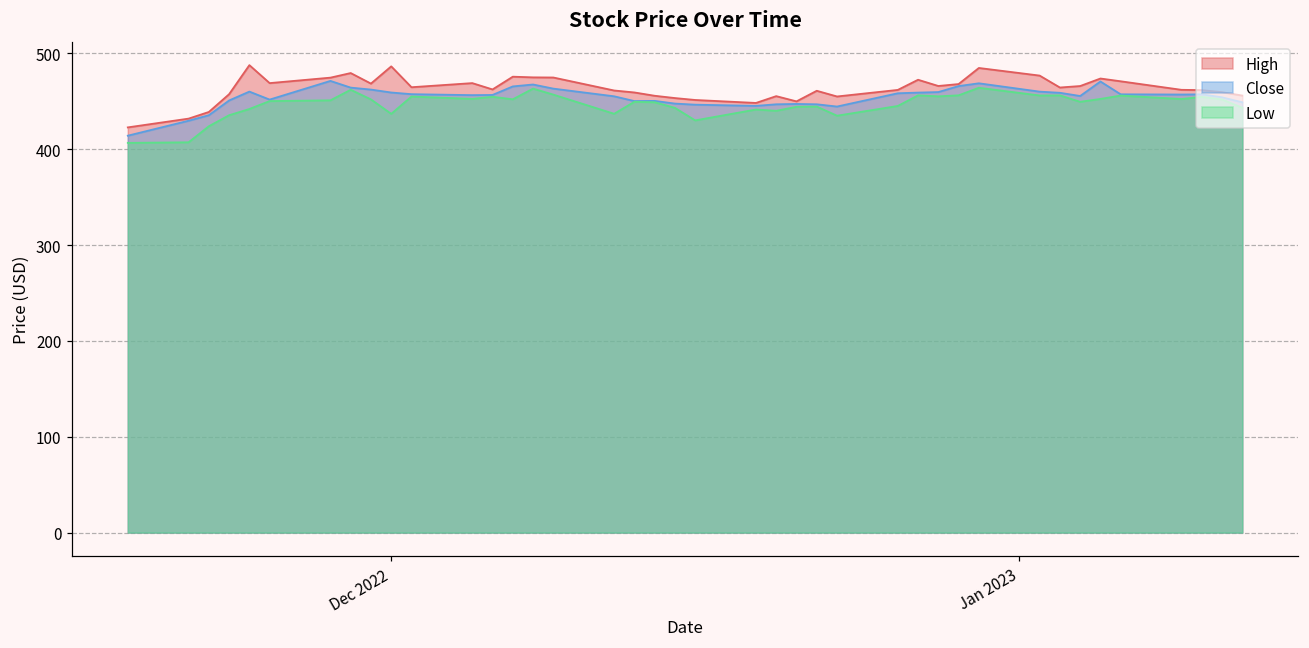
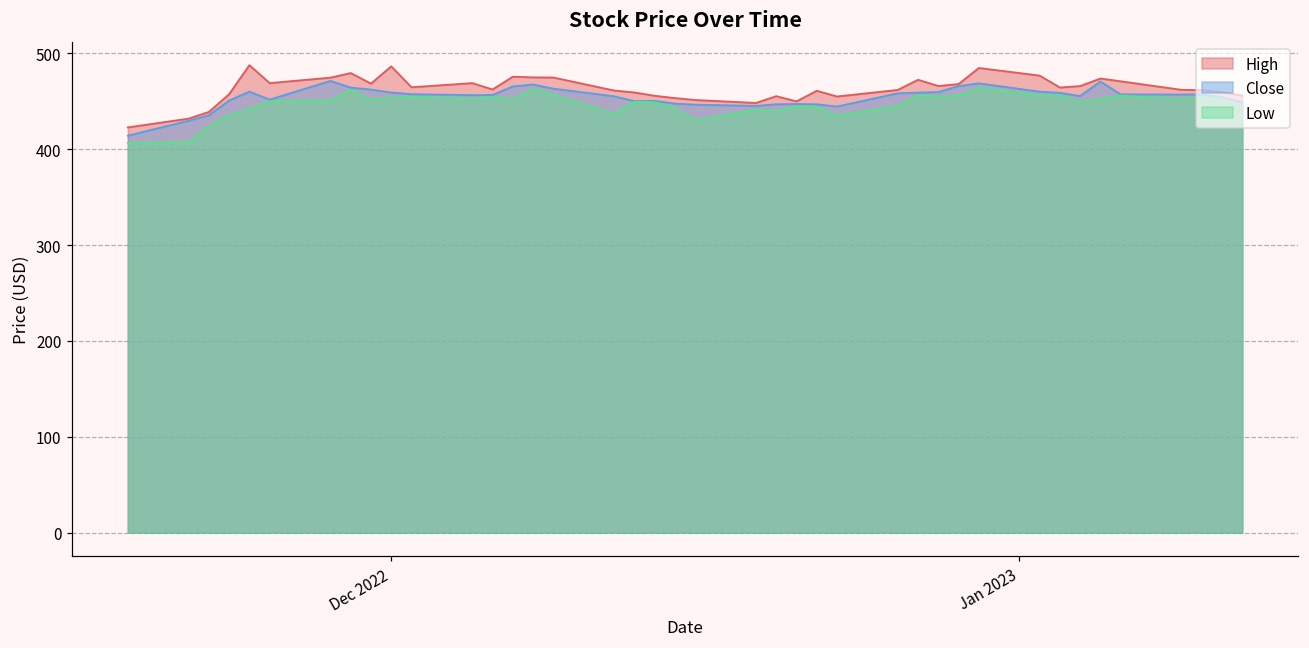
Low, Dec 2022: 440 -> 450
